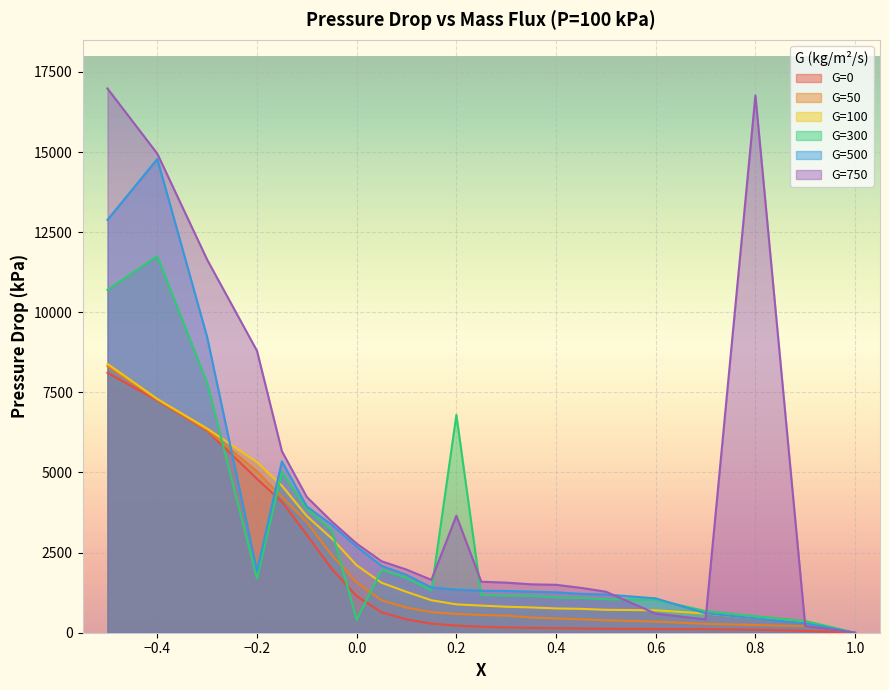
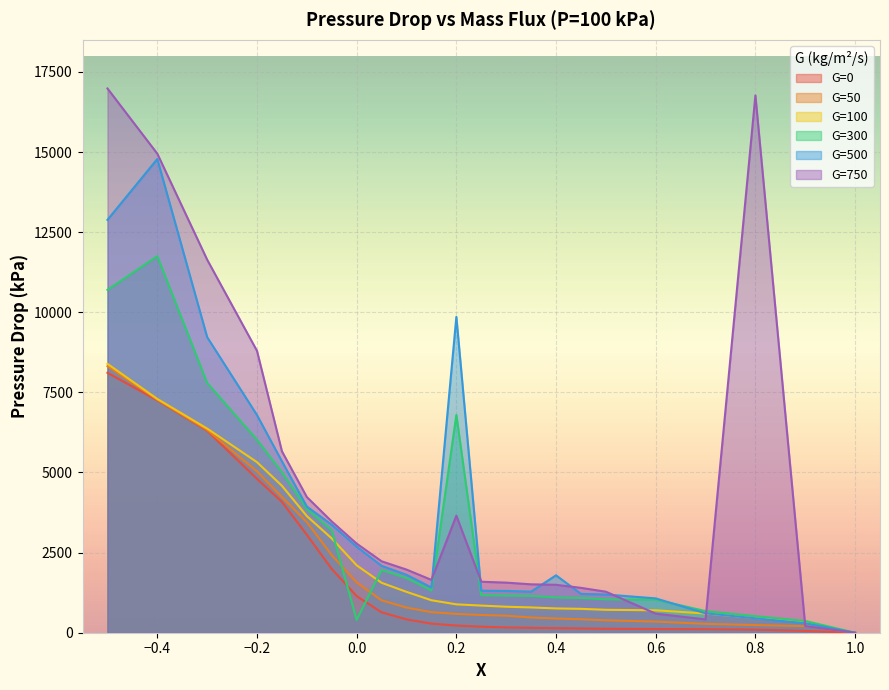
G=300, −0.2: 1700 -> 6000
G=500, −0.2: 1900 -> 6800
G=500, 0.2: 1300 -> 9900
G=500, 0.4: 1300 -> 1800
